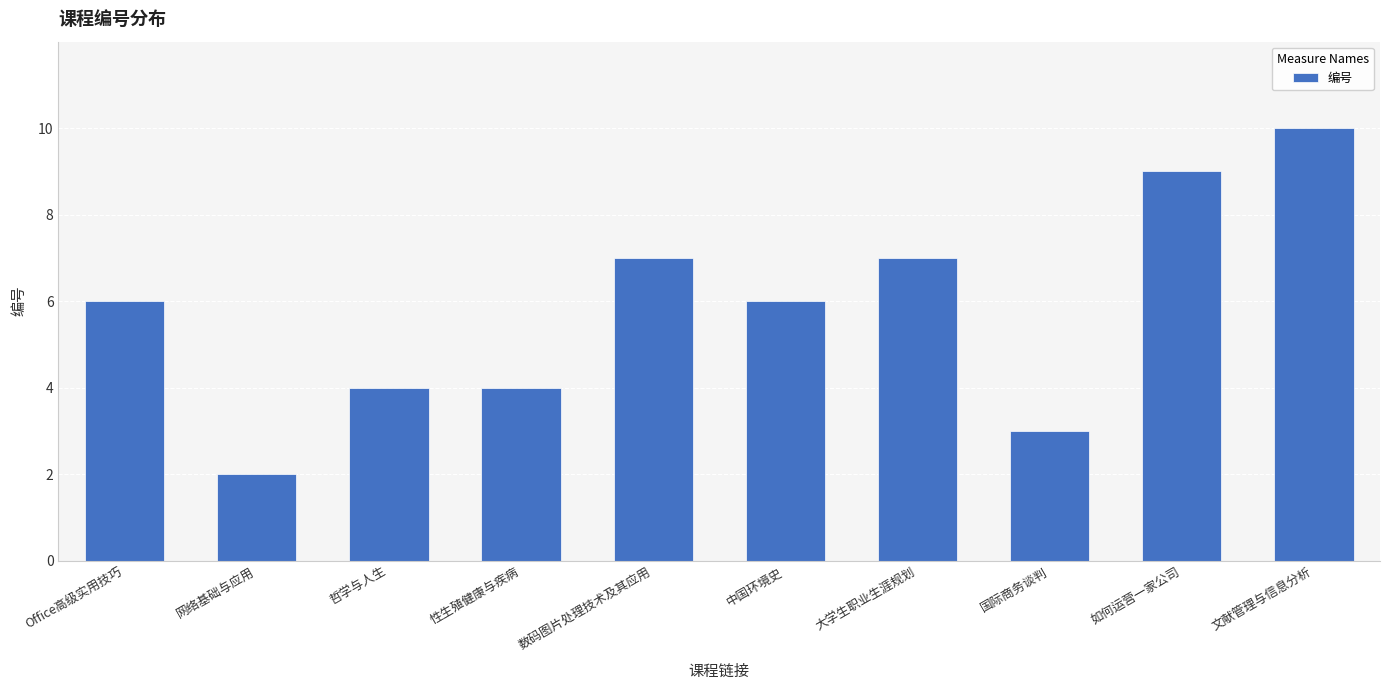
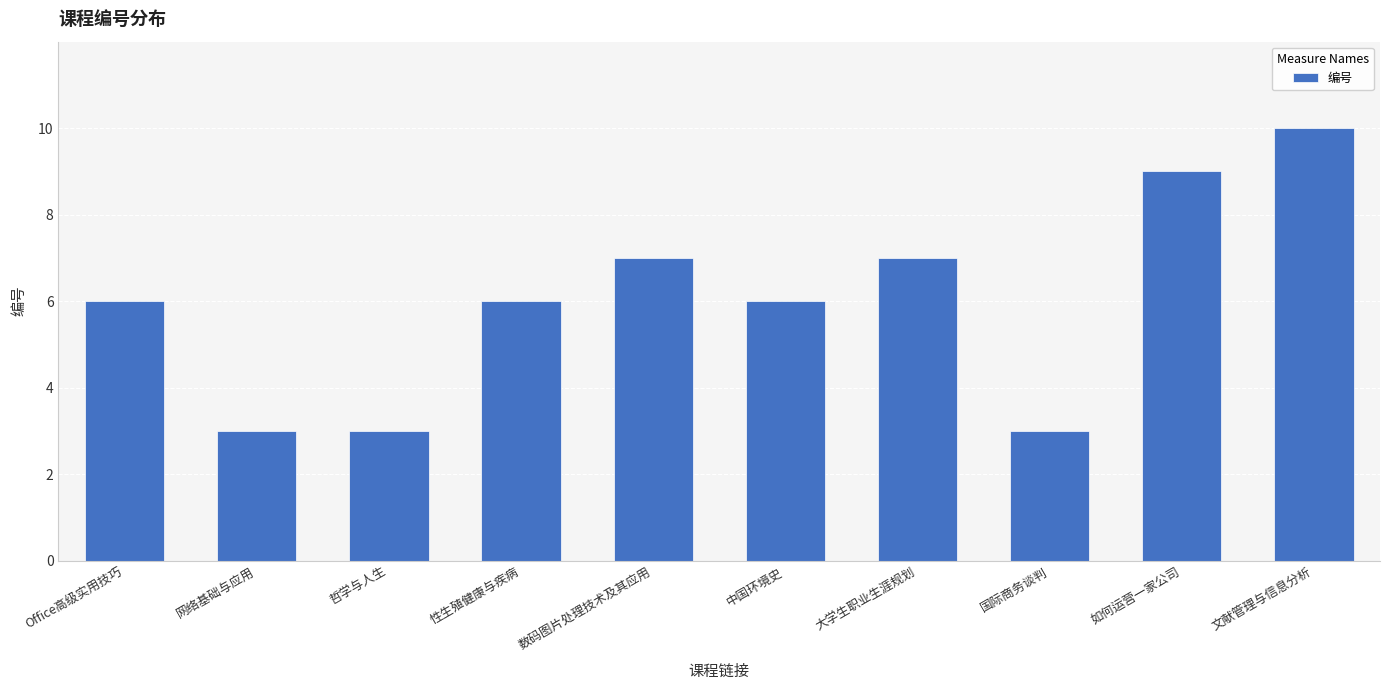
网络基础与应用: 2 -> 3
哲学与人生: 4 -> 3
性生殖健康与疾病: 4 -> 6
